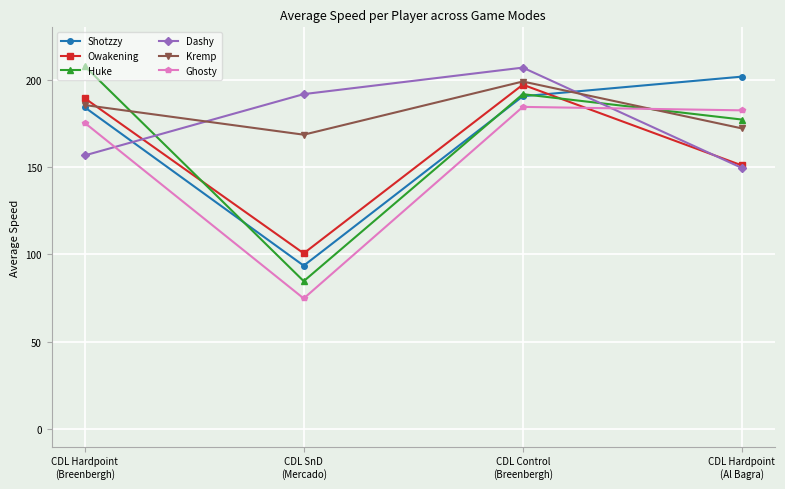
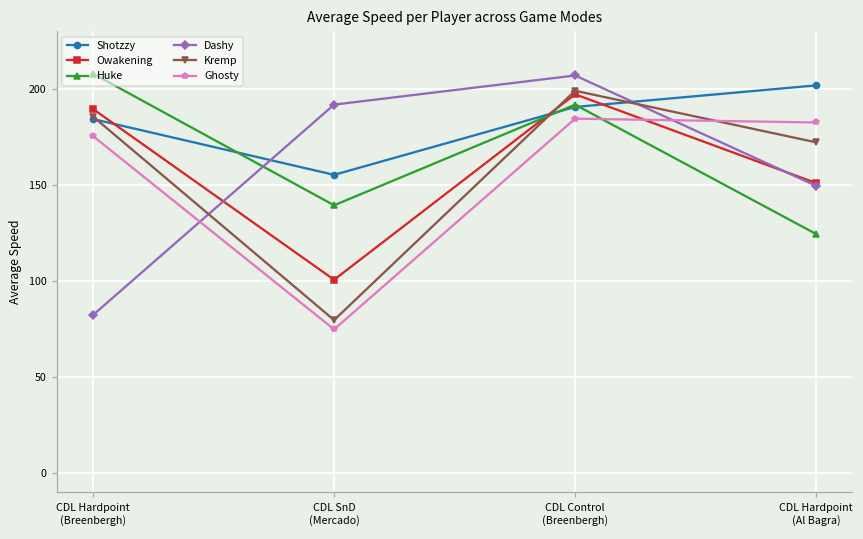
Dashy, CDL Hardpoint (Breenbergh): 157 -> 82
Shotzzy, CDL SnD (Mercado): 94 -> 155
Huke, CDL SnD (Mercado): 85 -> 139
Kremp, CDL SnD (Mercado): 169 -> 80
Huke, CDL Hardpoint (Al Bagra): 177 -> 124
